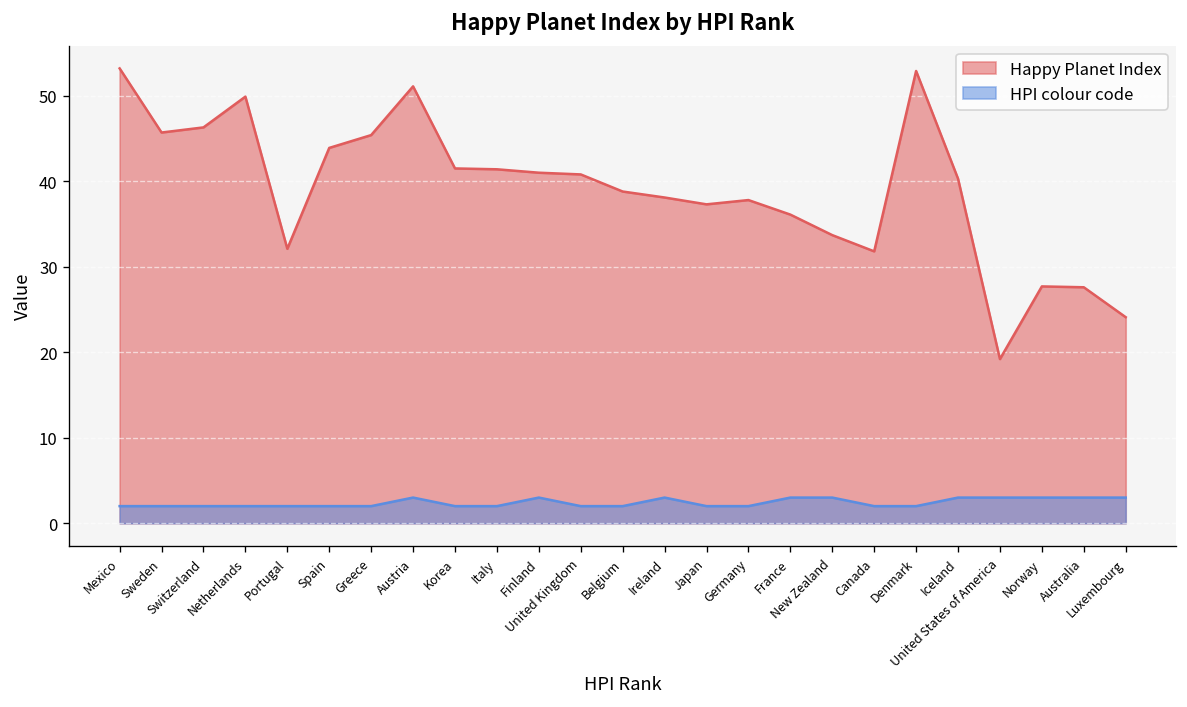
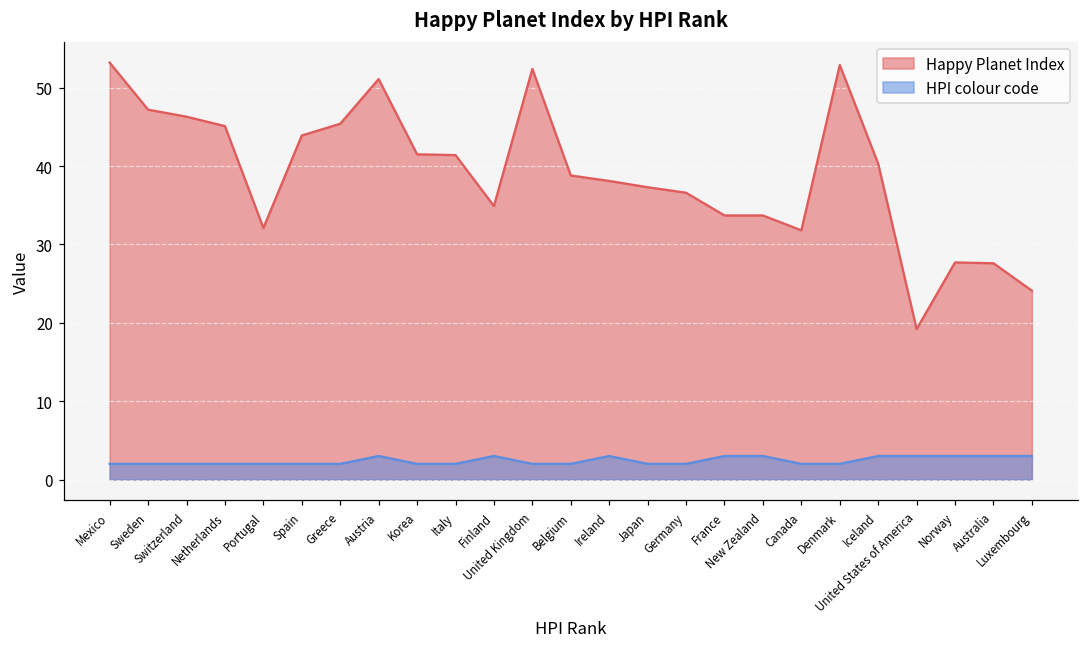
Happy Planet Index, Sweden: 46 -> 47
Happy Planet Index, Netherlands: 50 -> 45
Happy Planet Index, Finland: 41 -> 35
Happy Planet Index, United Kingdom: 41 -> 52
Happy Planet Index, Germany: 38 -> 37
Happy Planet Index, France: 36 -> 34
